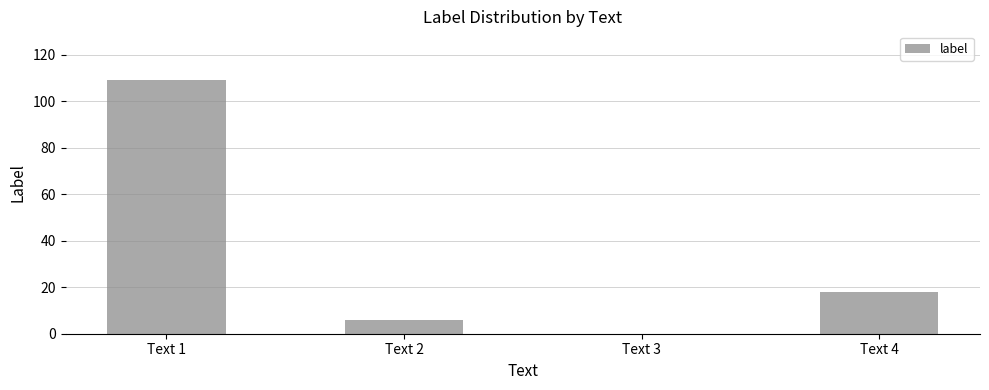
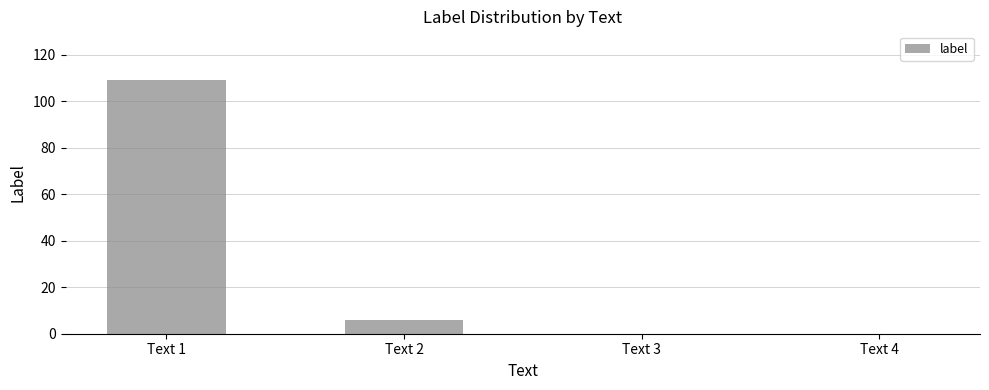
Text 4: 18 -> 0
